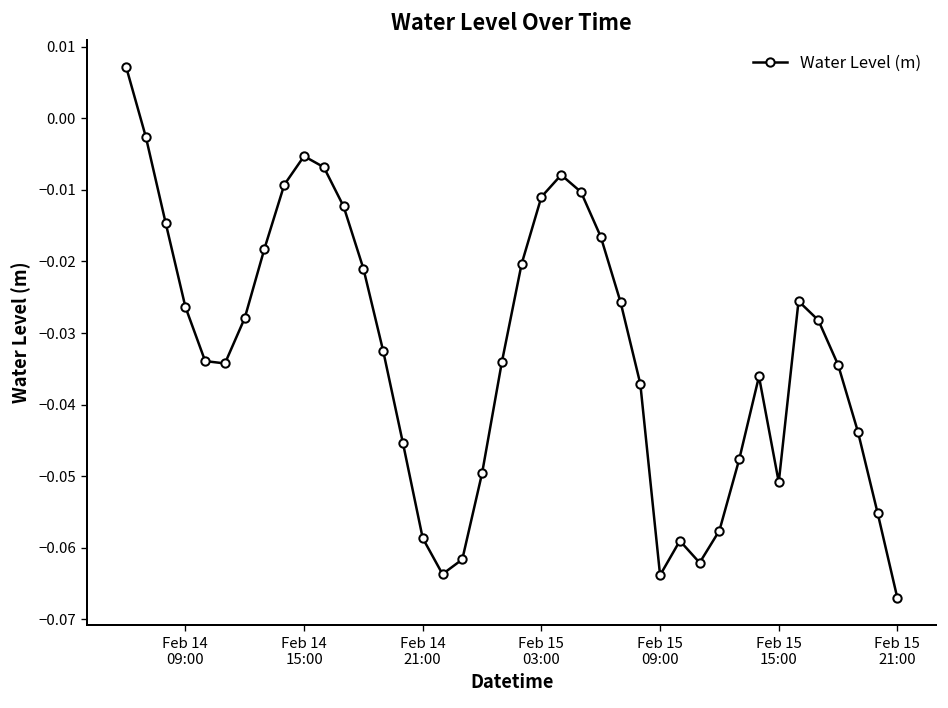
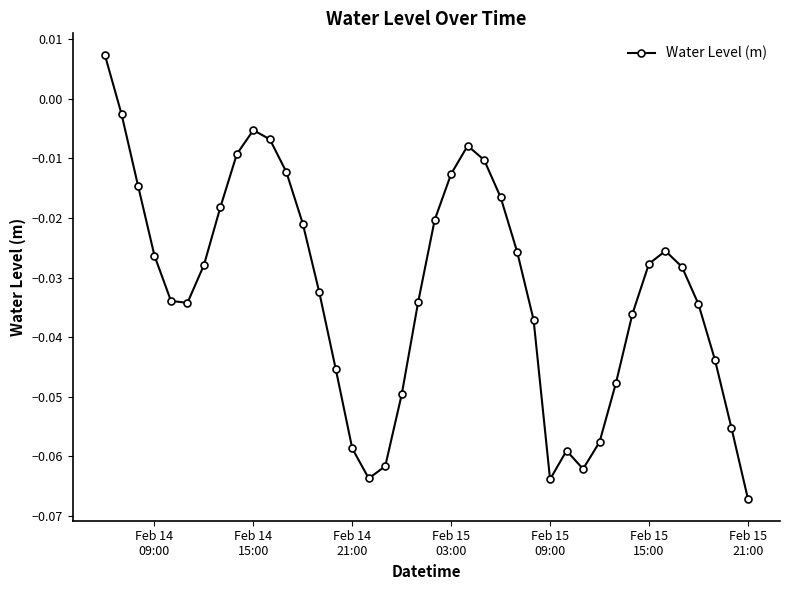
Feb 15 03:00: -0.011 -> -0.013
Feb 15 15:00: -0.051 -> -0.028
